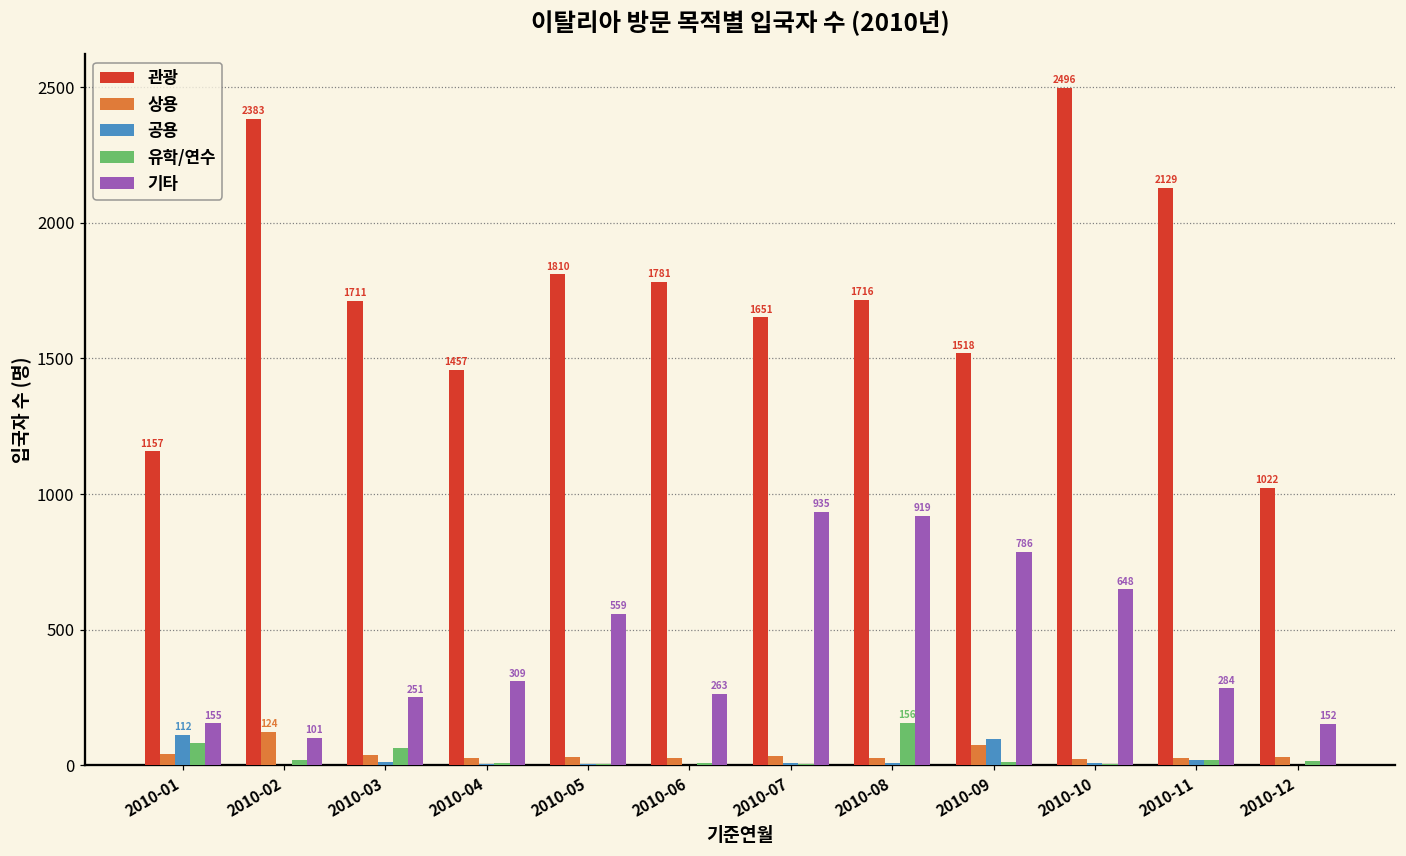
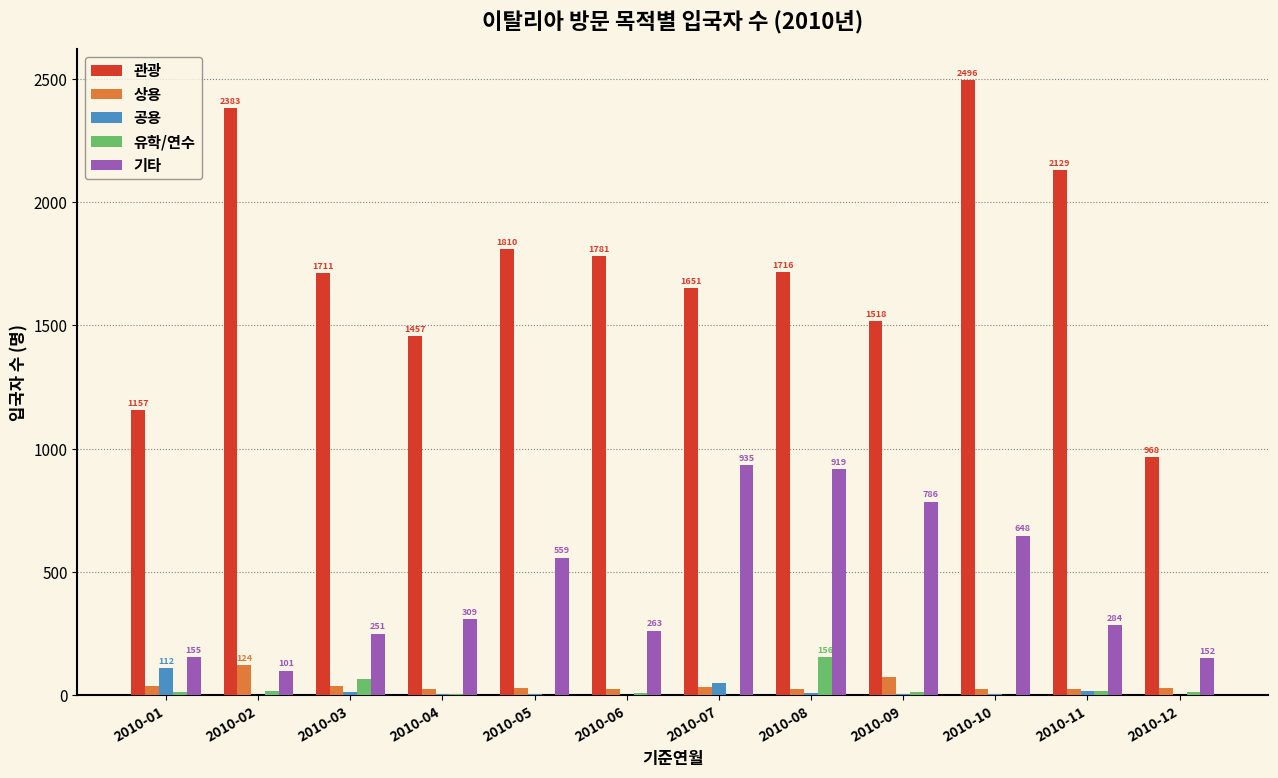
유학/연수, 2010-01: 80 -> 10
공용, 2010-07: 10 -> 50
공용, 2010-09: 100 -> 10
관광, 2010-12: 1022 -> 968
